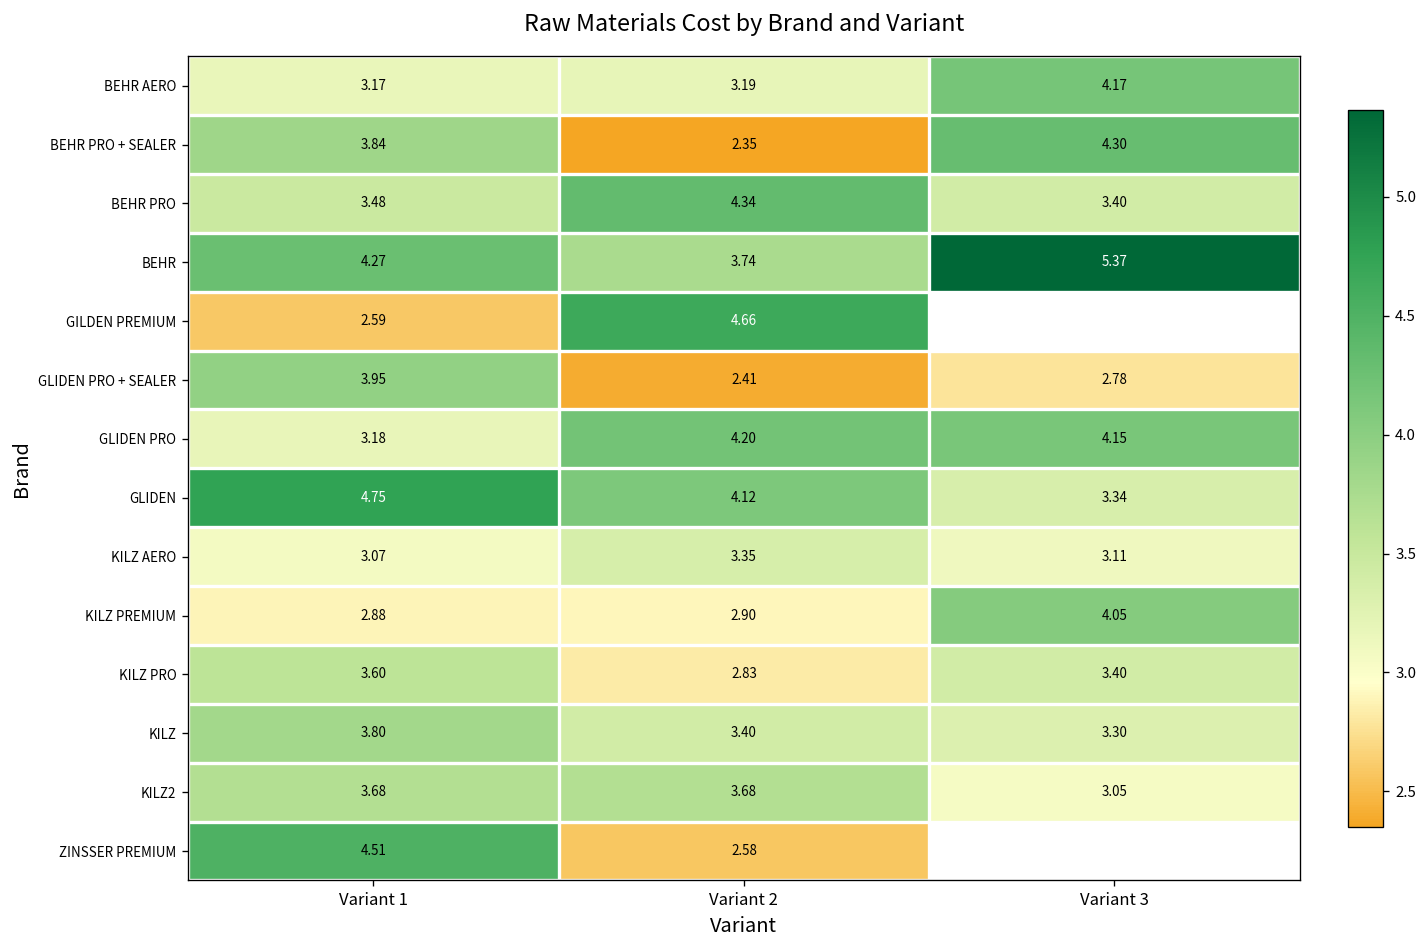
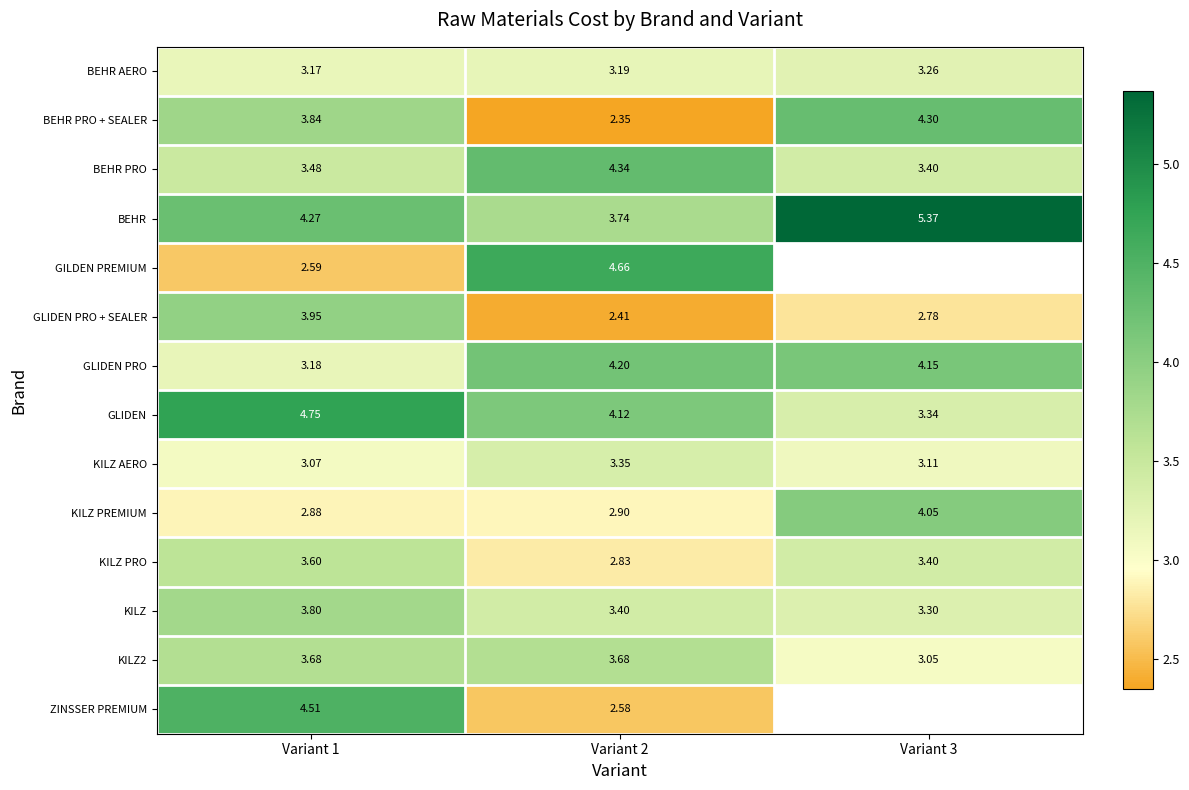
BEHR AERO, Variant 3: 4.17 -> 3.26
